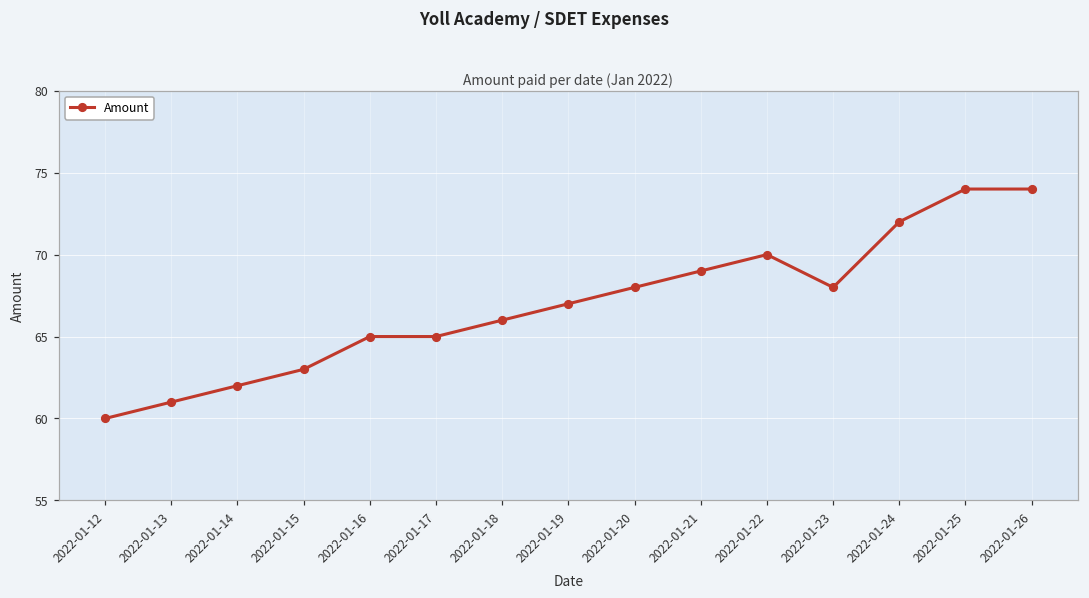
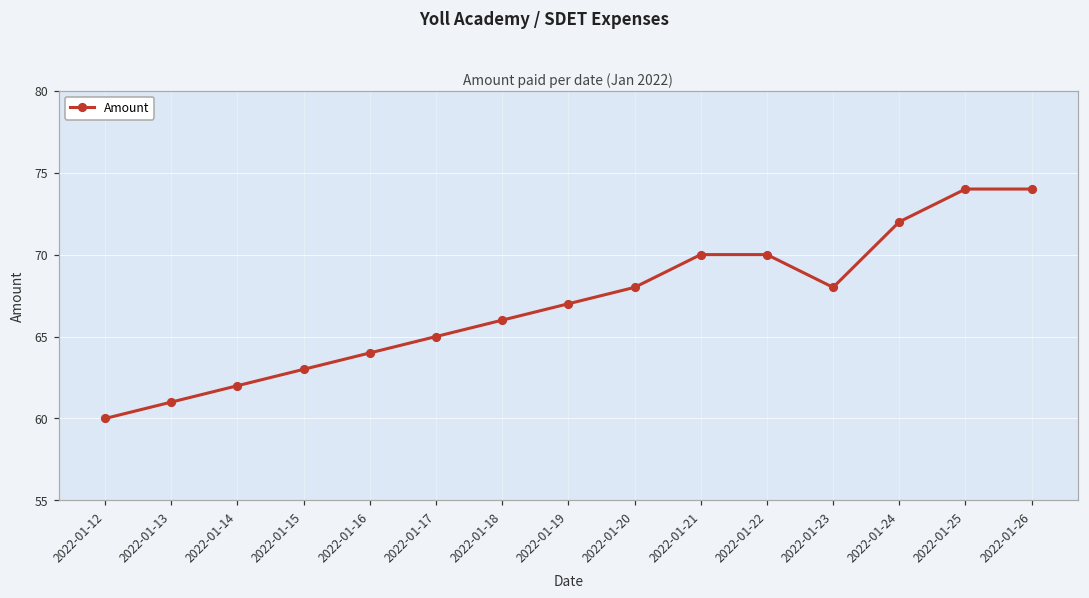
2022-01-16: 65 -> 64
2022-01-21: 69 -> 70
